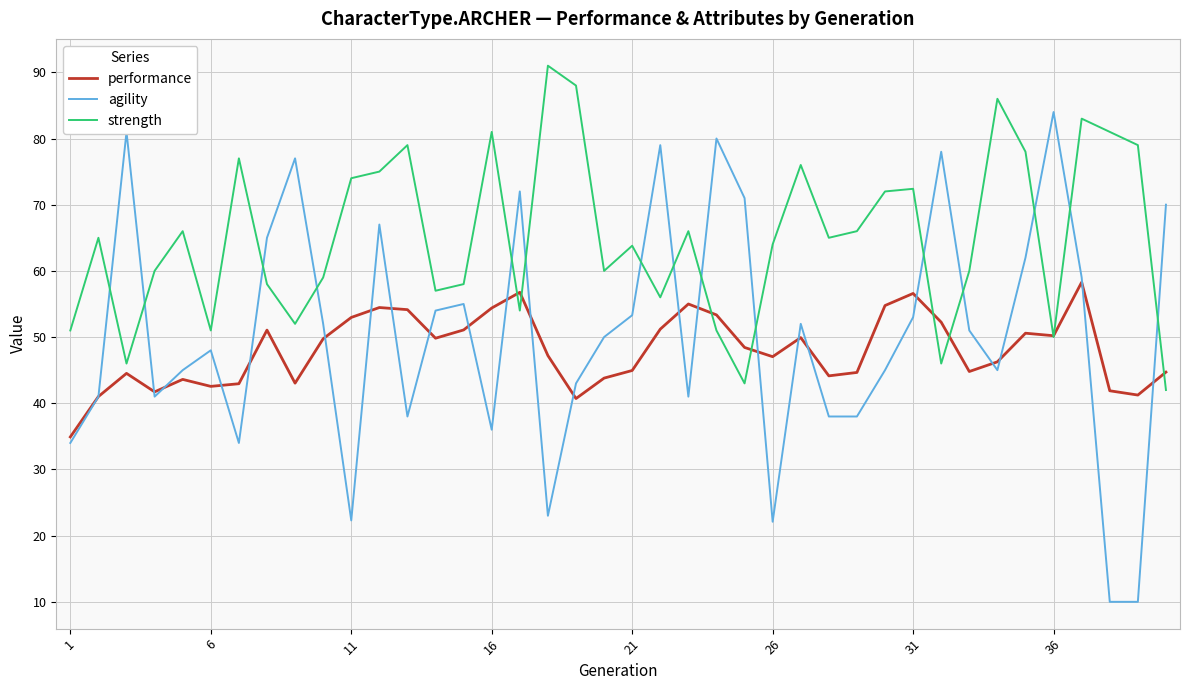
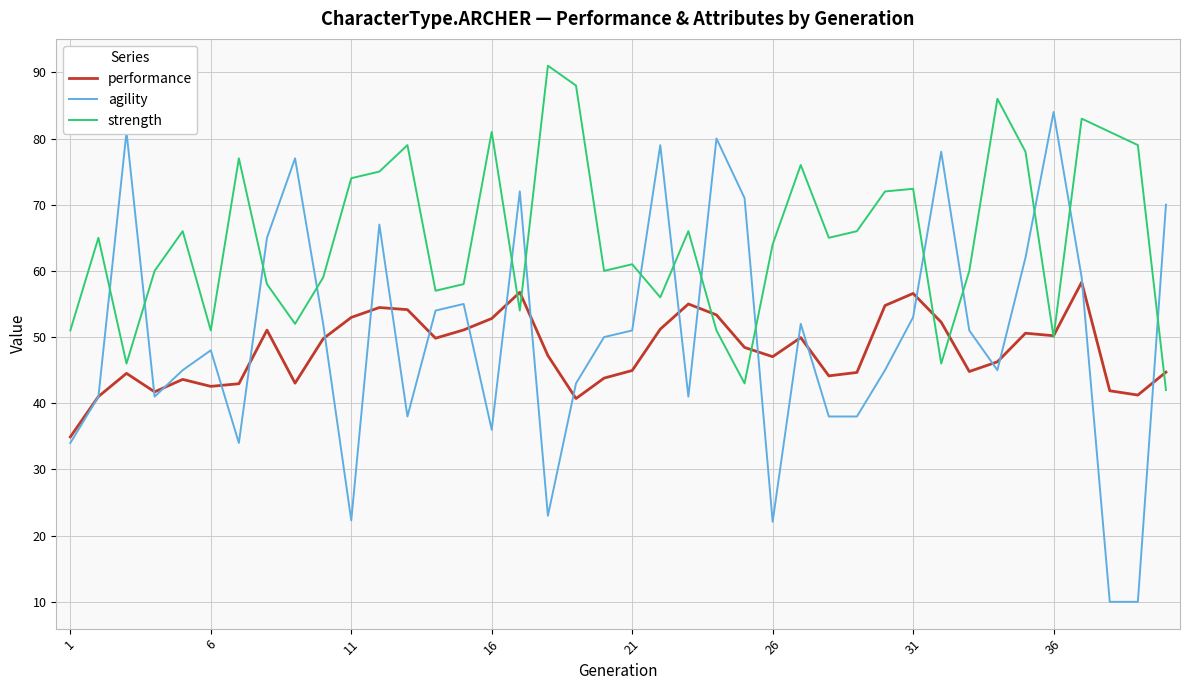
performance, 16: 54 -> 53
agility, 21: 53 -> 51
strength, 21: 64 -> 61
